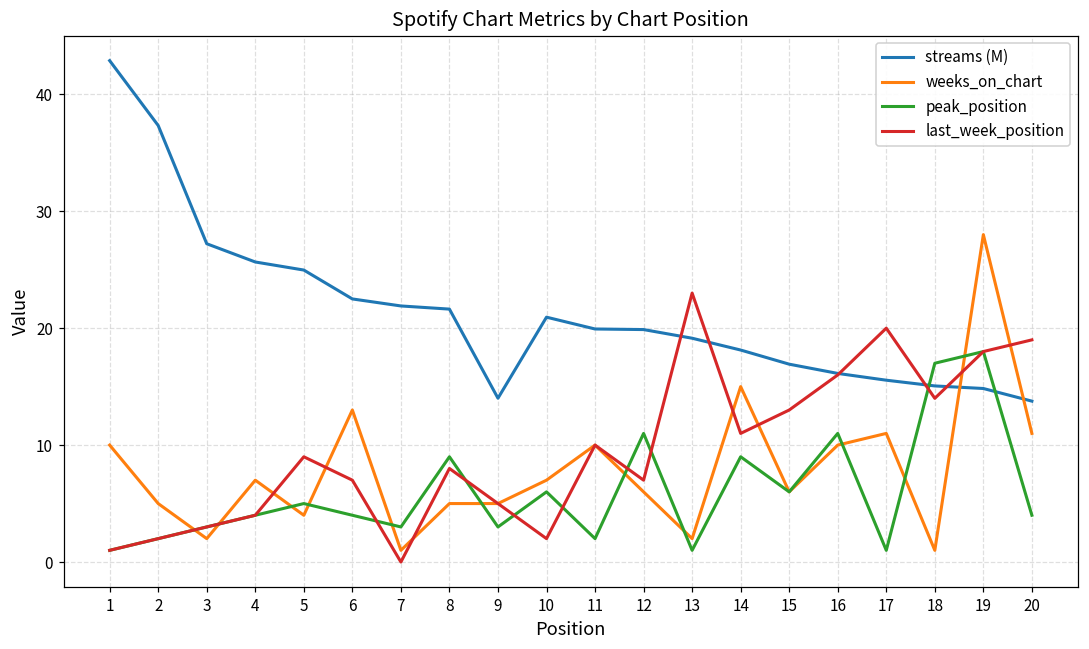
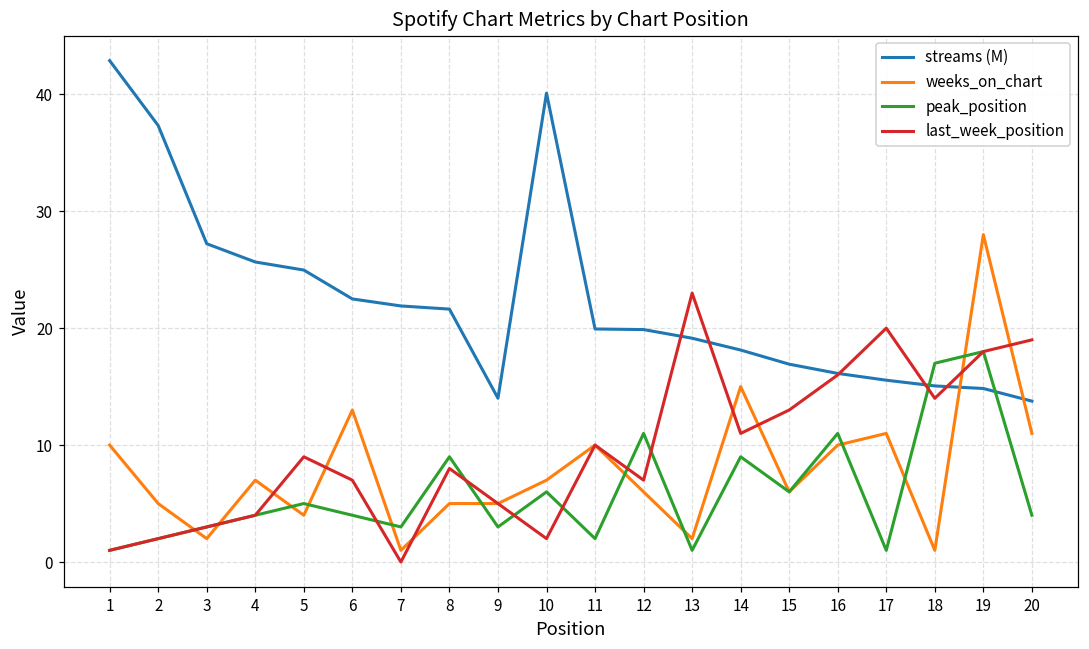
streams (M), 10: 20.9 -> 40.1
